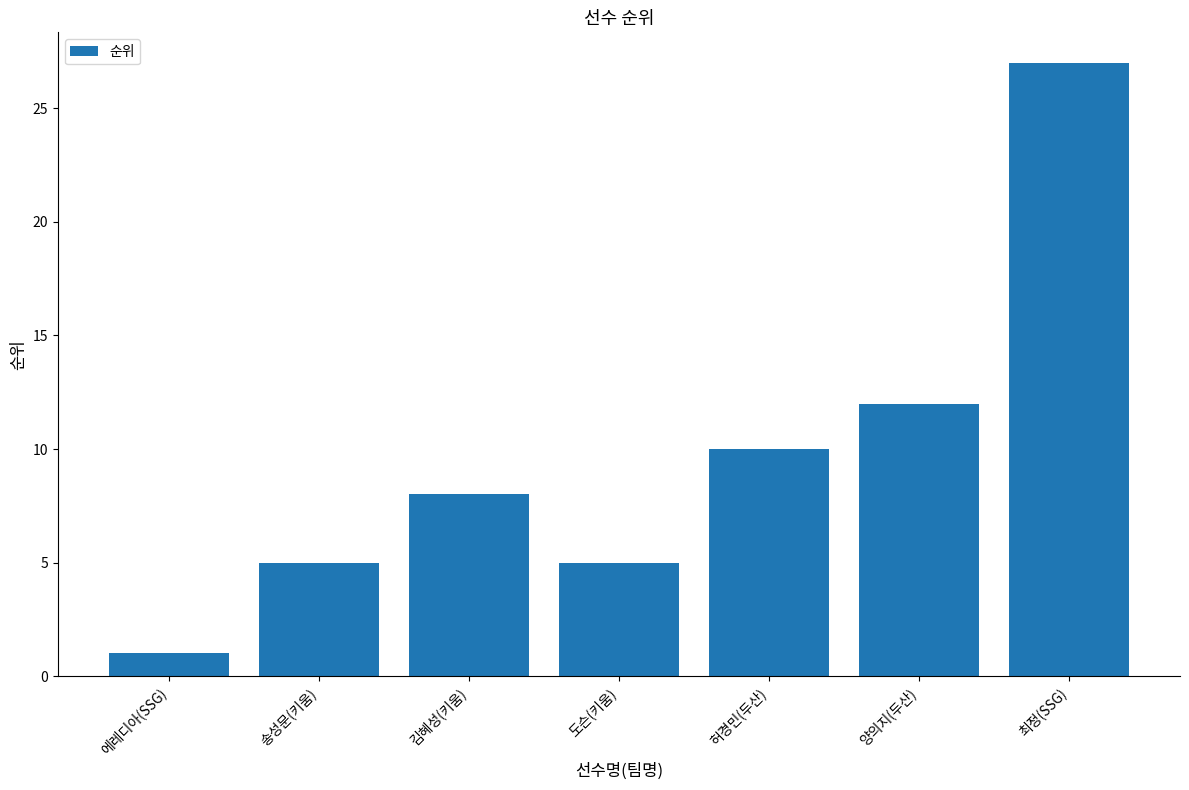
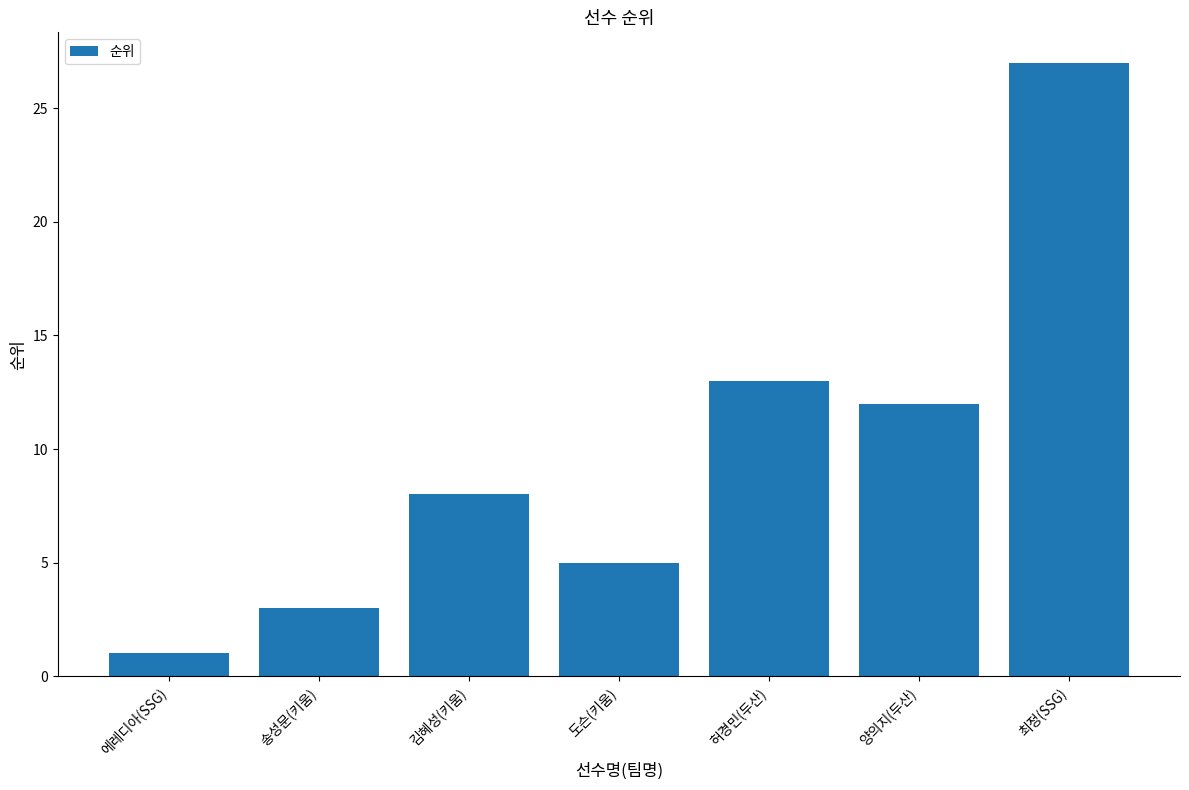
송성문(키움): 5 -> 3
허경민(두산): 10 -> 13
